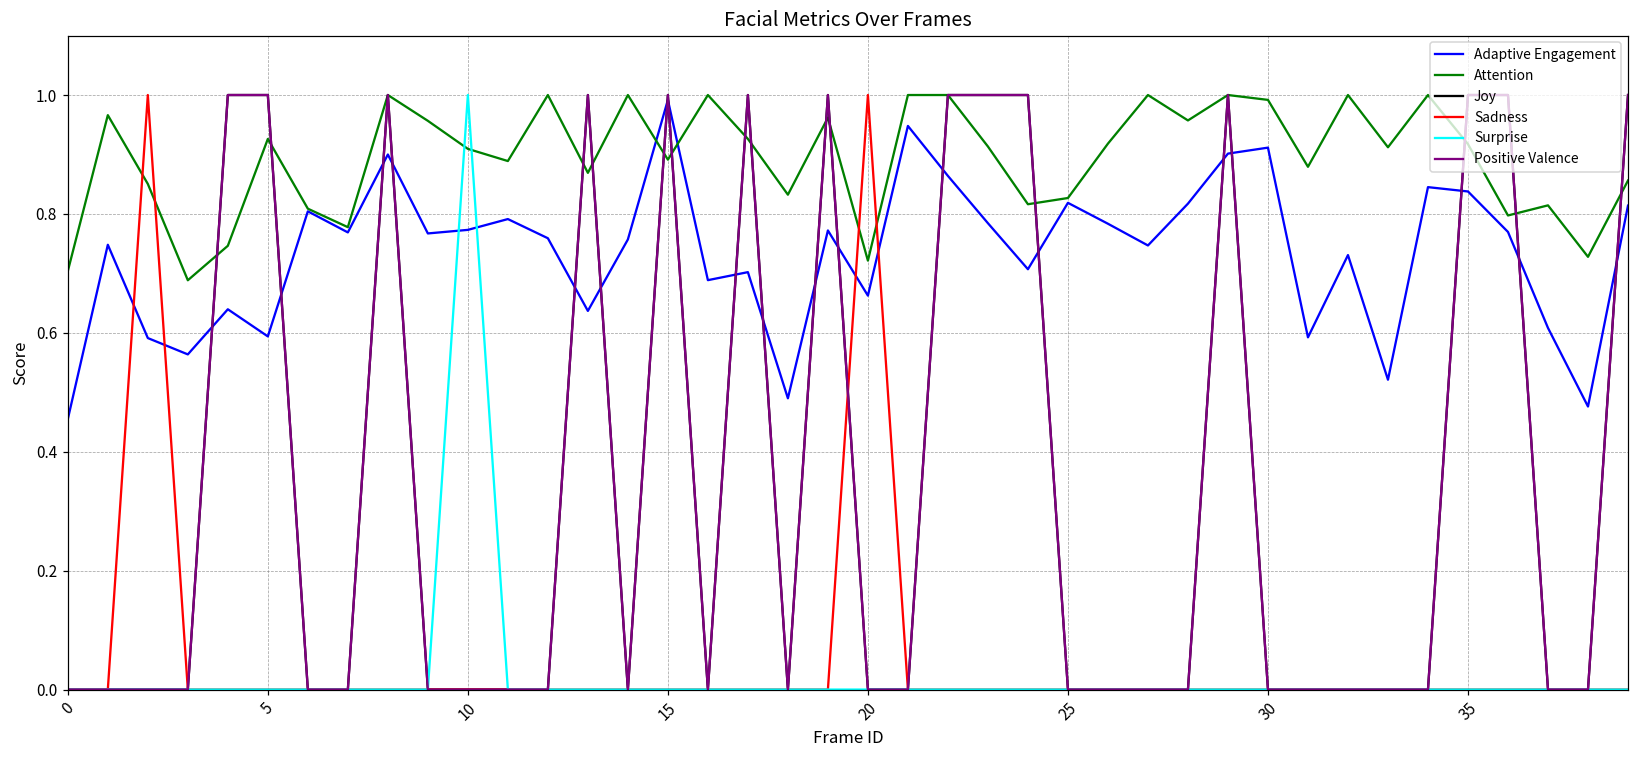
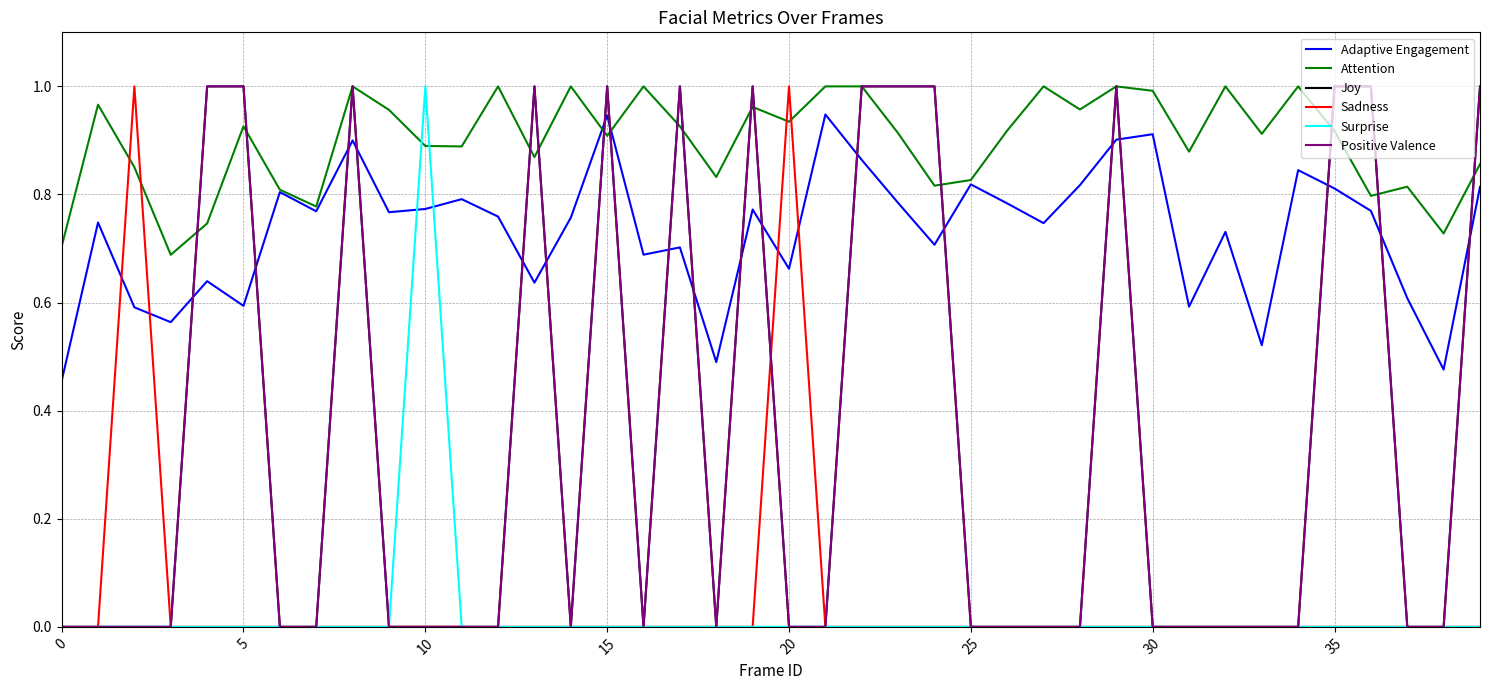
Attention, 10: 0.91 -> 0.89
Adaptive Engagement, 15: 0.99 -> 0.95
Attention, 15: 0.89 -> 0.91
Attention, 20: 0.72 -> 0.93
Adaptive Engagement, 35: 0.84 -> 0.81
